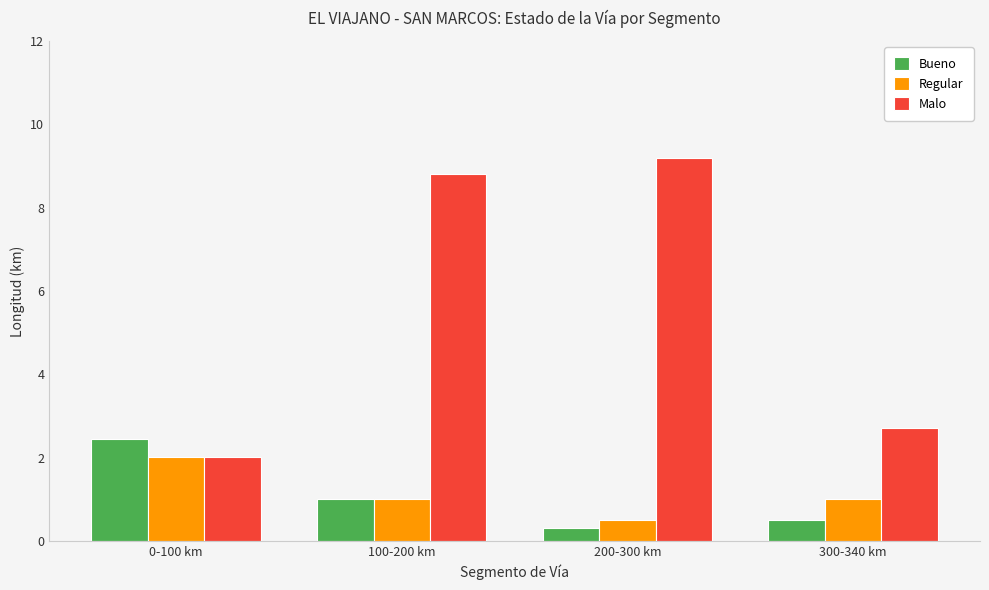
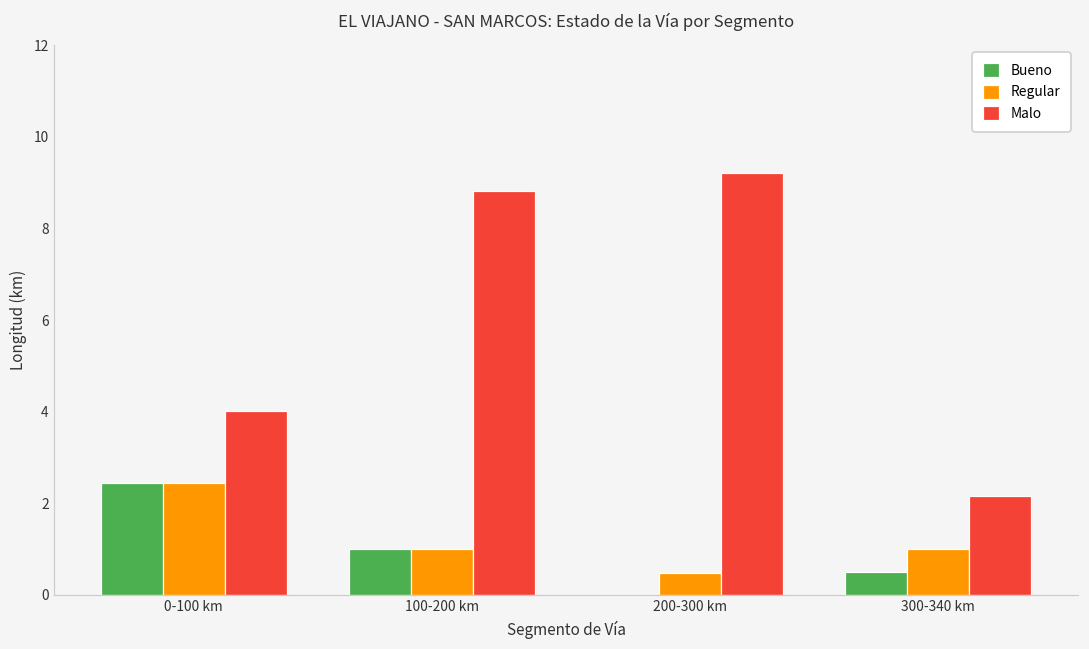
Regular, 0-100 km: 2.0 -> 2.4
Malo, 0-100 km: 2.0 -> 4.0
Bueno, 200-300 km: 0.3 -> 0.0
Malo, 300-340 km: 2.7 -> 2.2
